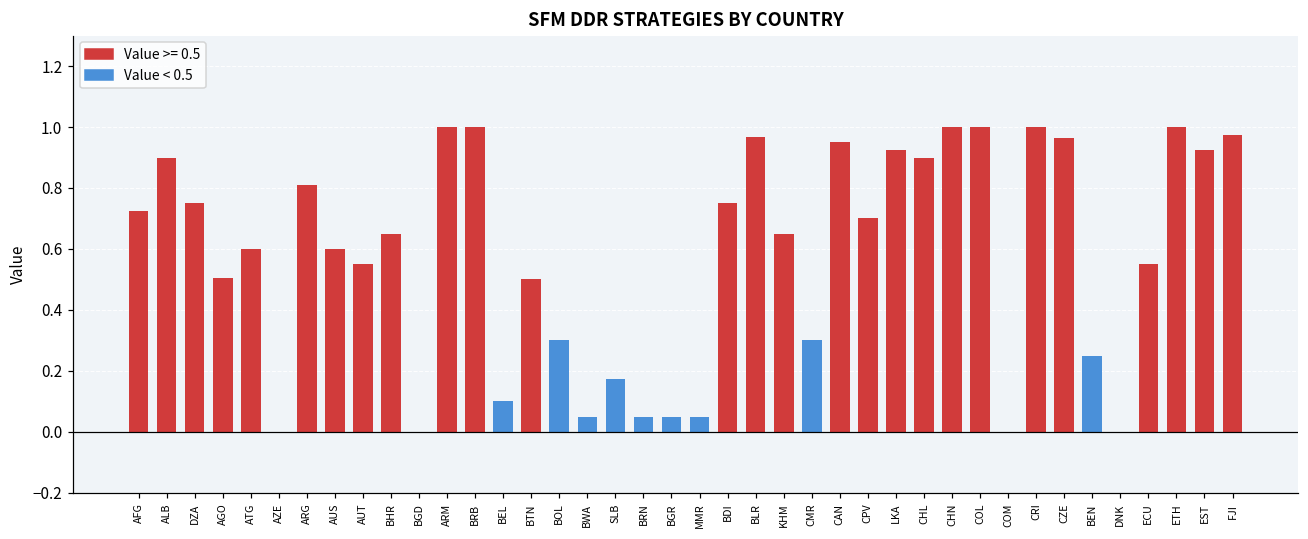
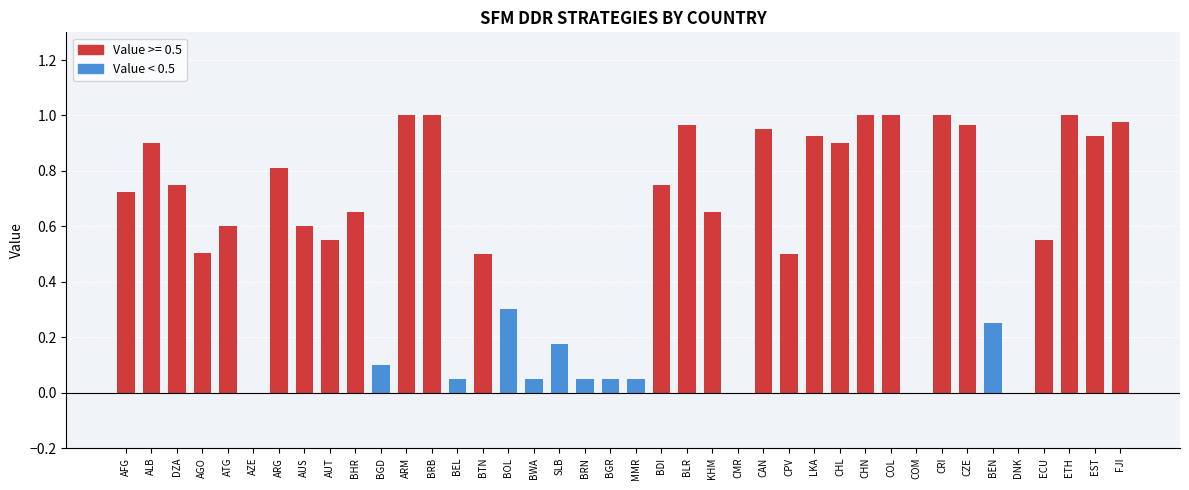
BGD: 0.0 -> 0.1
BEL: 0.10 -> 0.05
CMR: 0.3 -> 0.0
CPV: 0.7 -> 0.5
